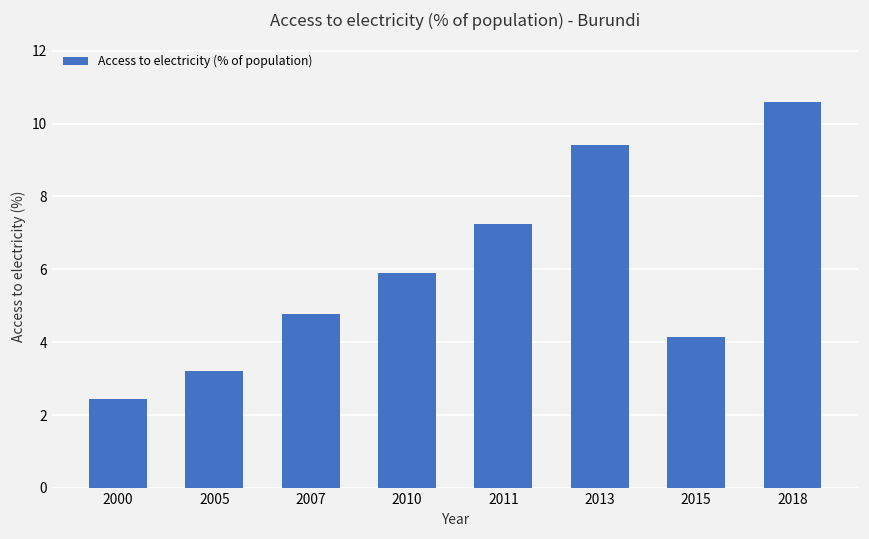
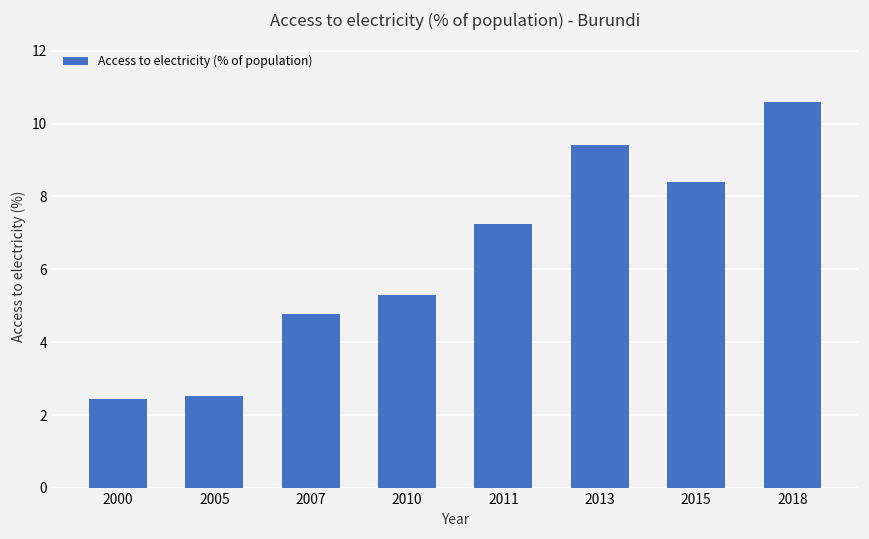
2005: 3.2 -> 2.5
2010: 5.9 -> 5.3
2015: 4.1 -> 8.4
